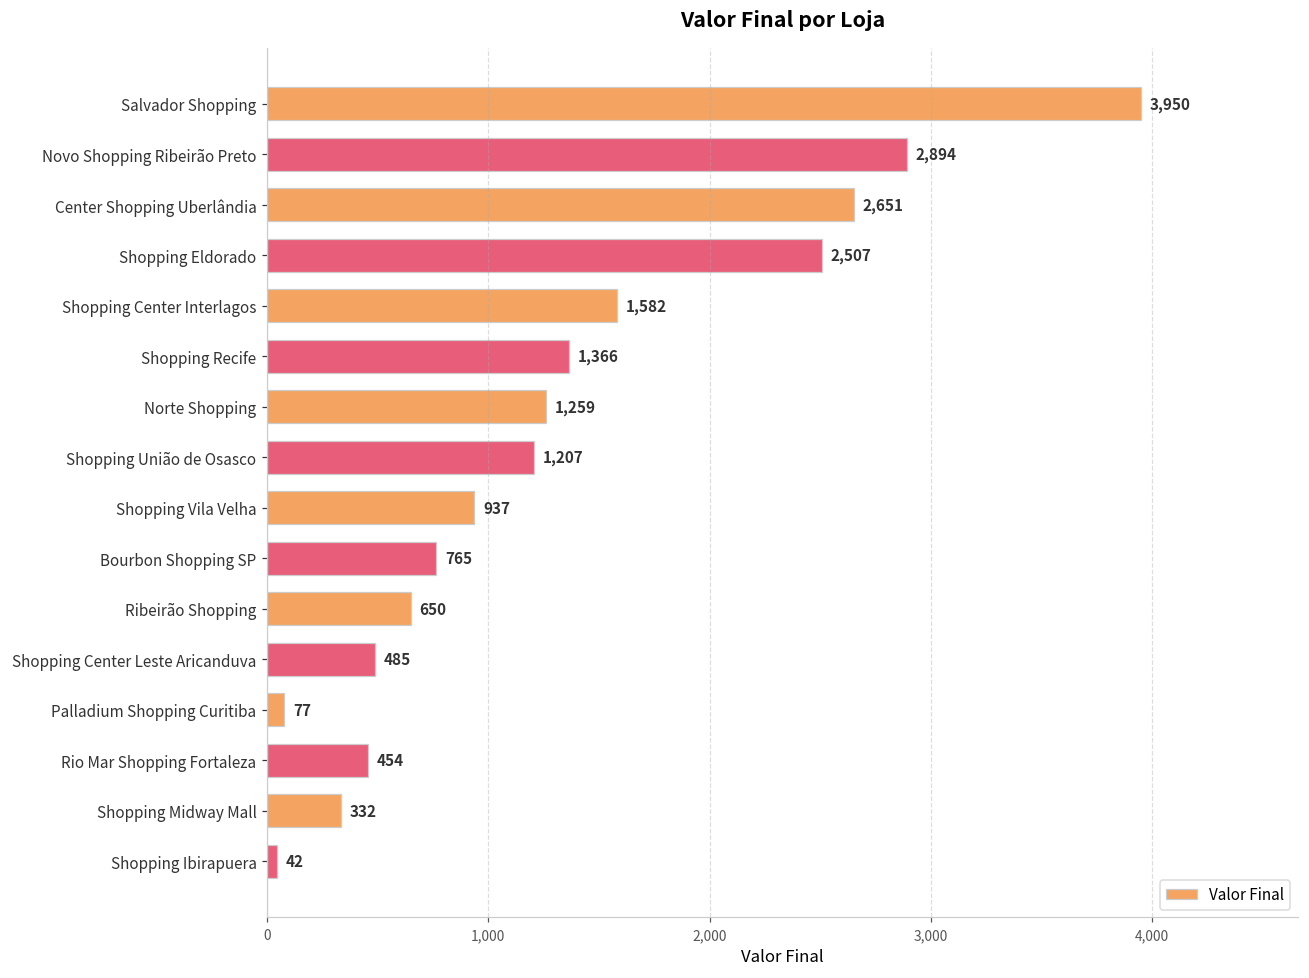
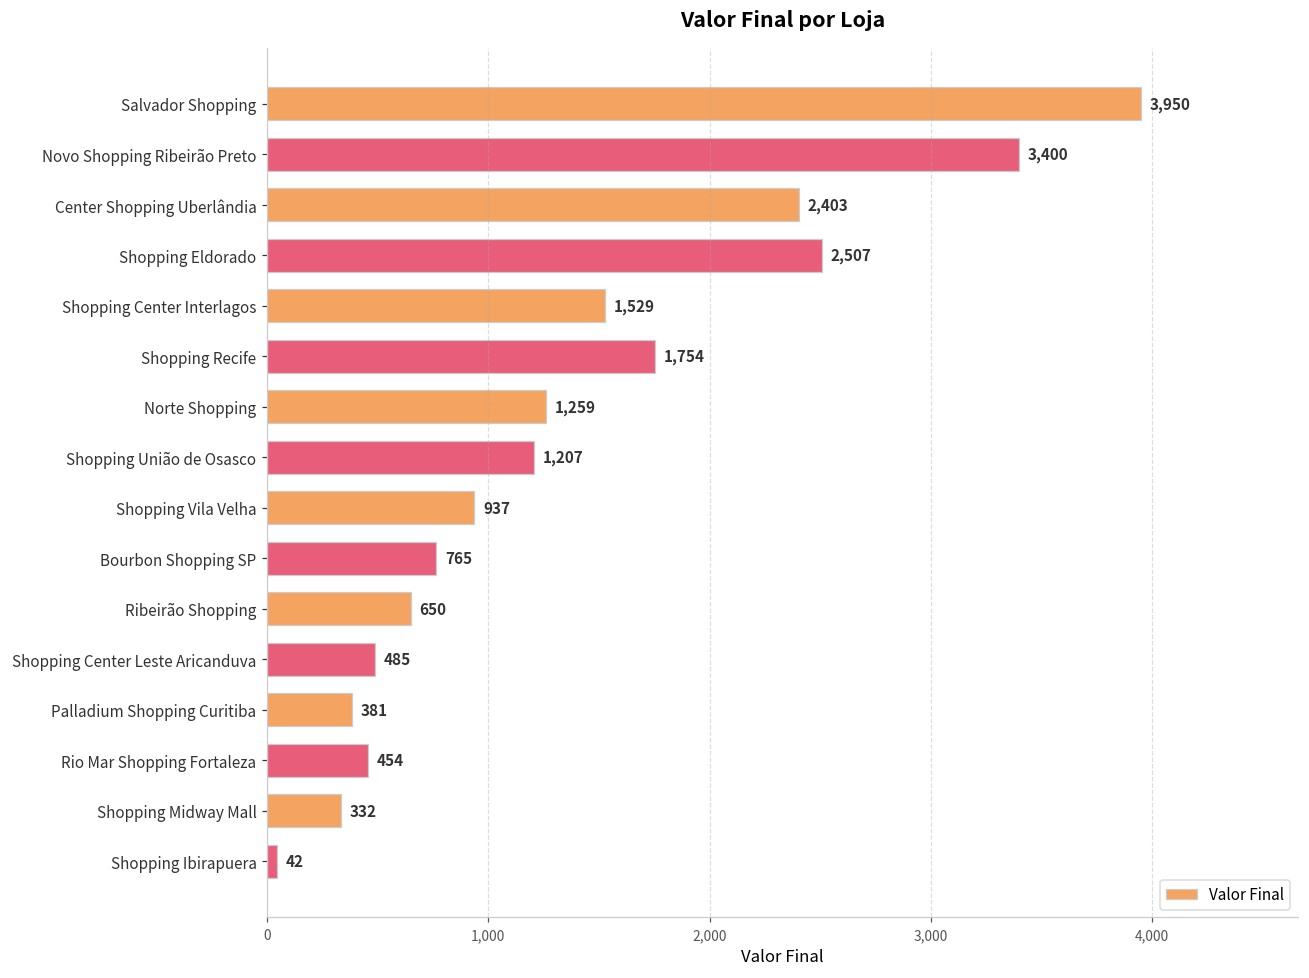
Novo Shopping Ribeirão Preto: 2,894 -> 3,400
Center Shopping Uberlândia: 2,651 -> 2,403
Shopping Center Interlagos: 1,582 -> 1,529
Shopping Recife: 1,366 -> 1,754
Palladium Shopping Curitiba: 77 -> 381
